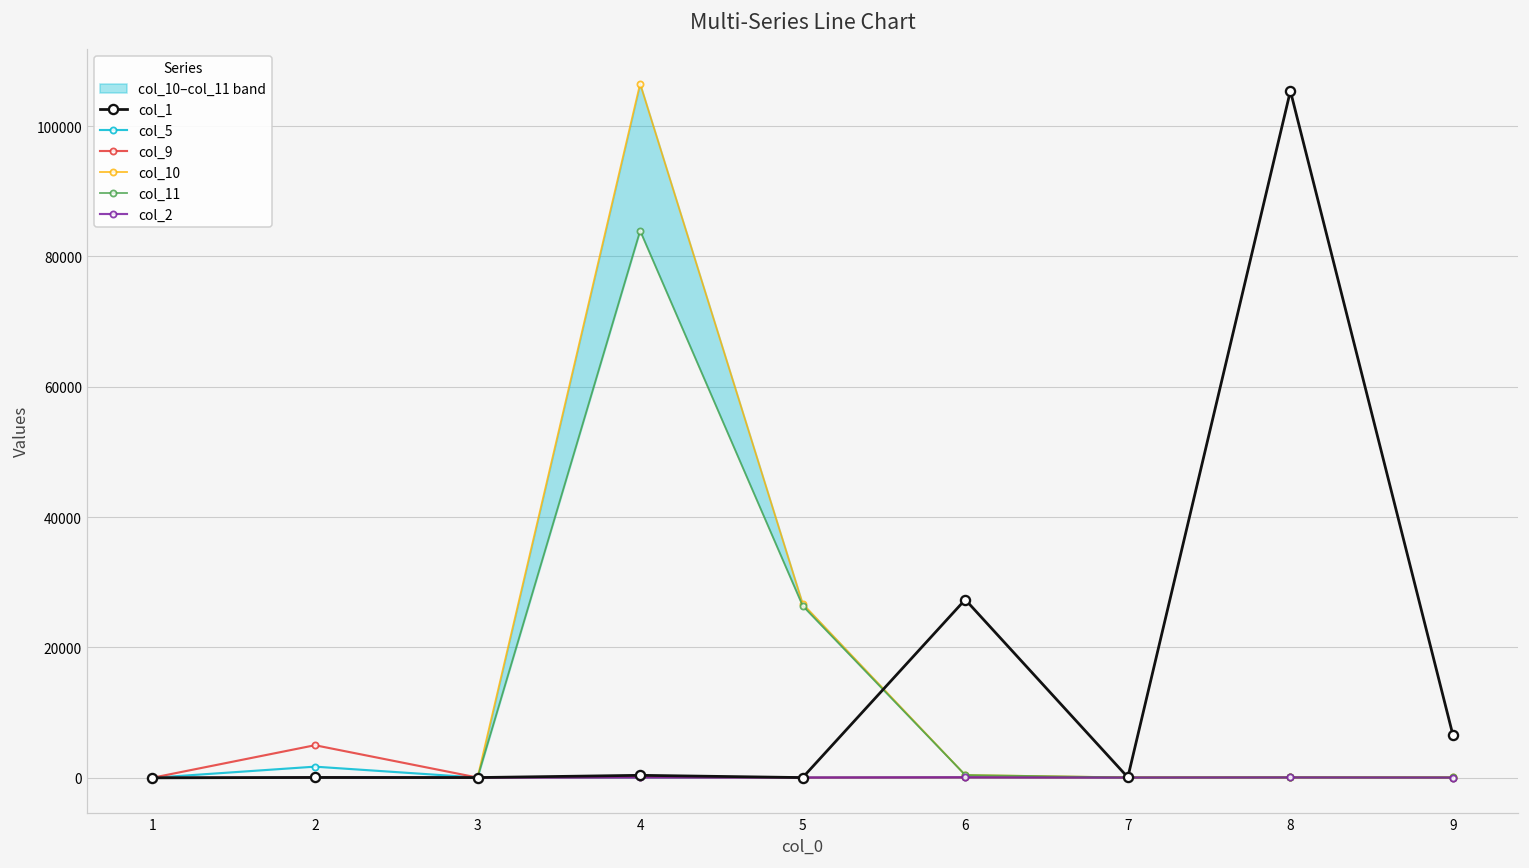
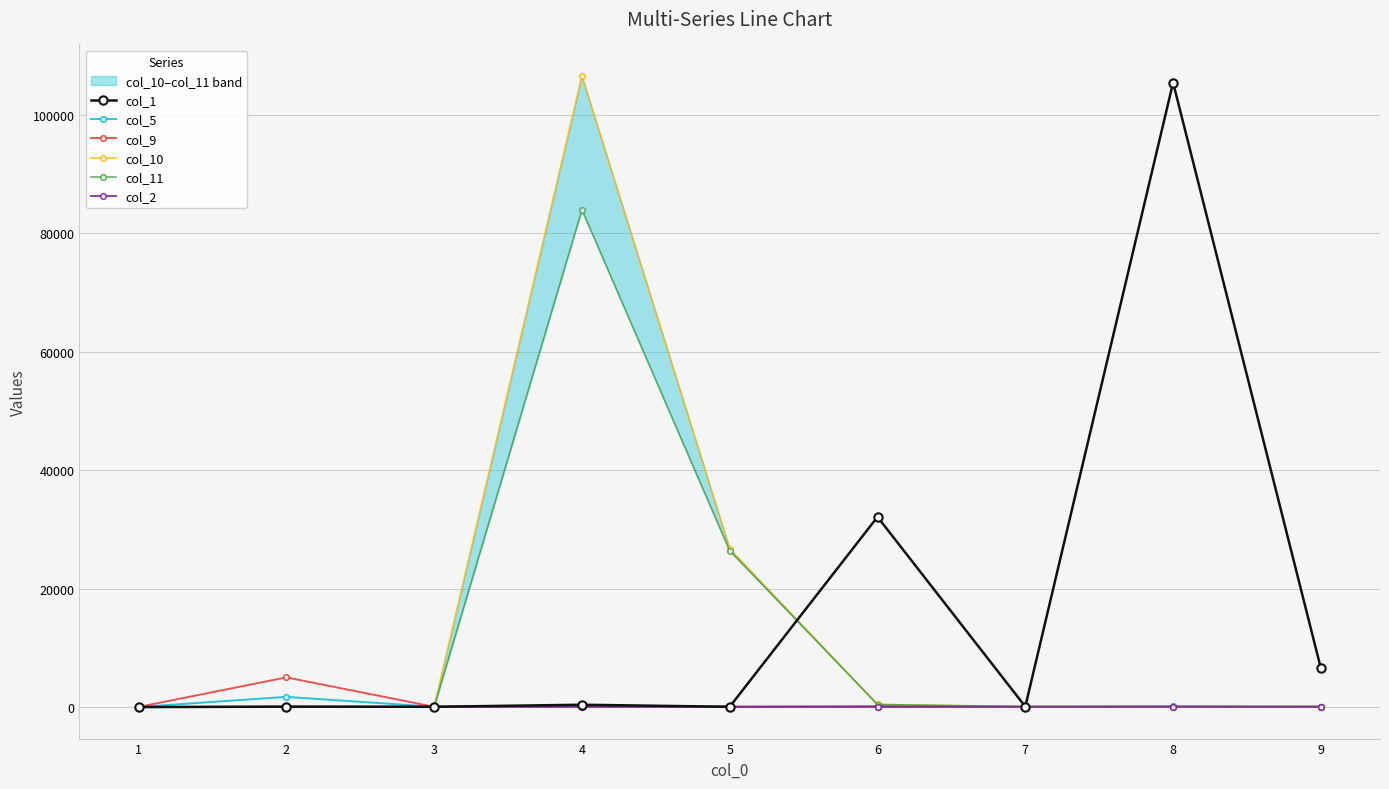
col_1, 6: 27000 -> 32000
